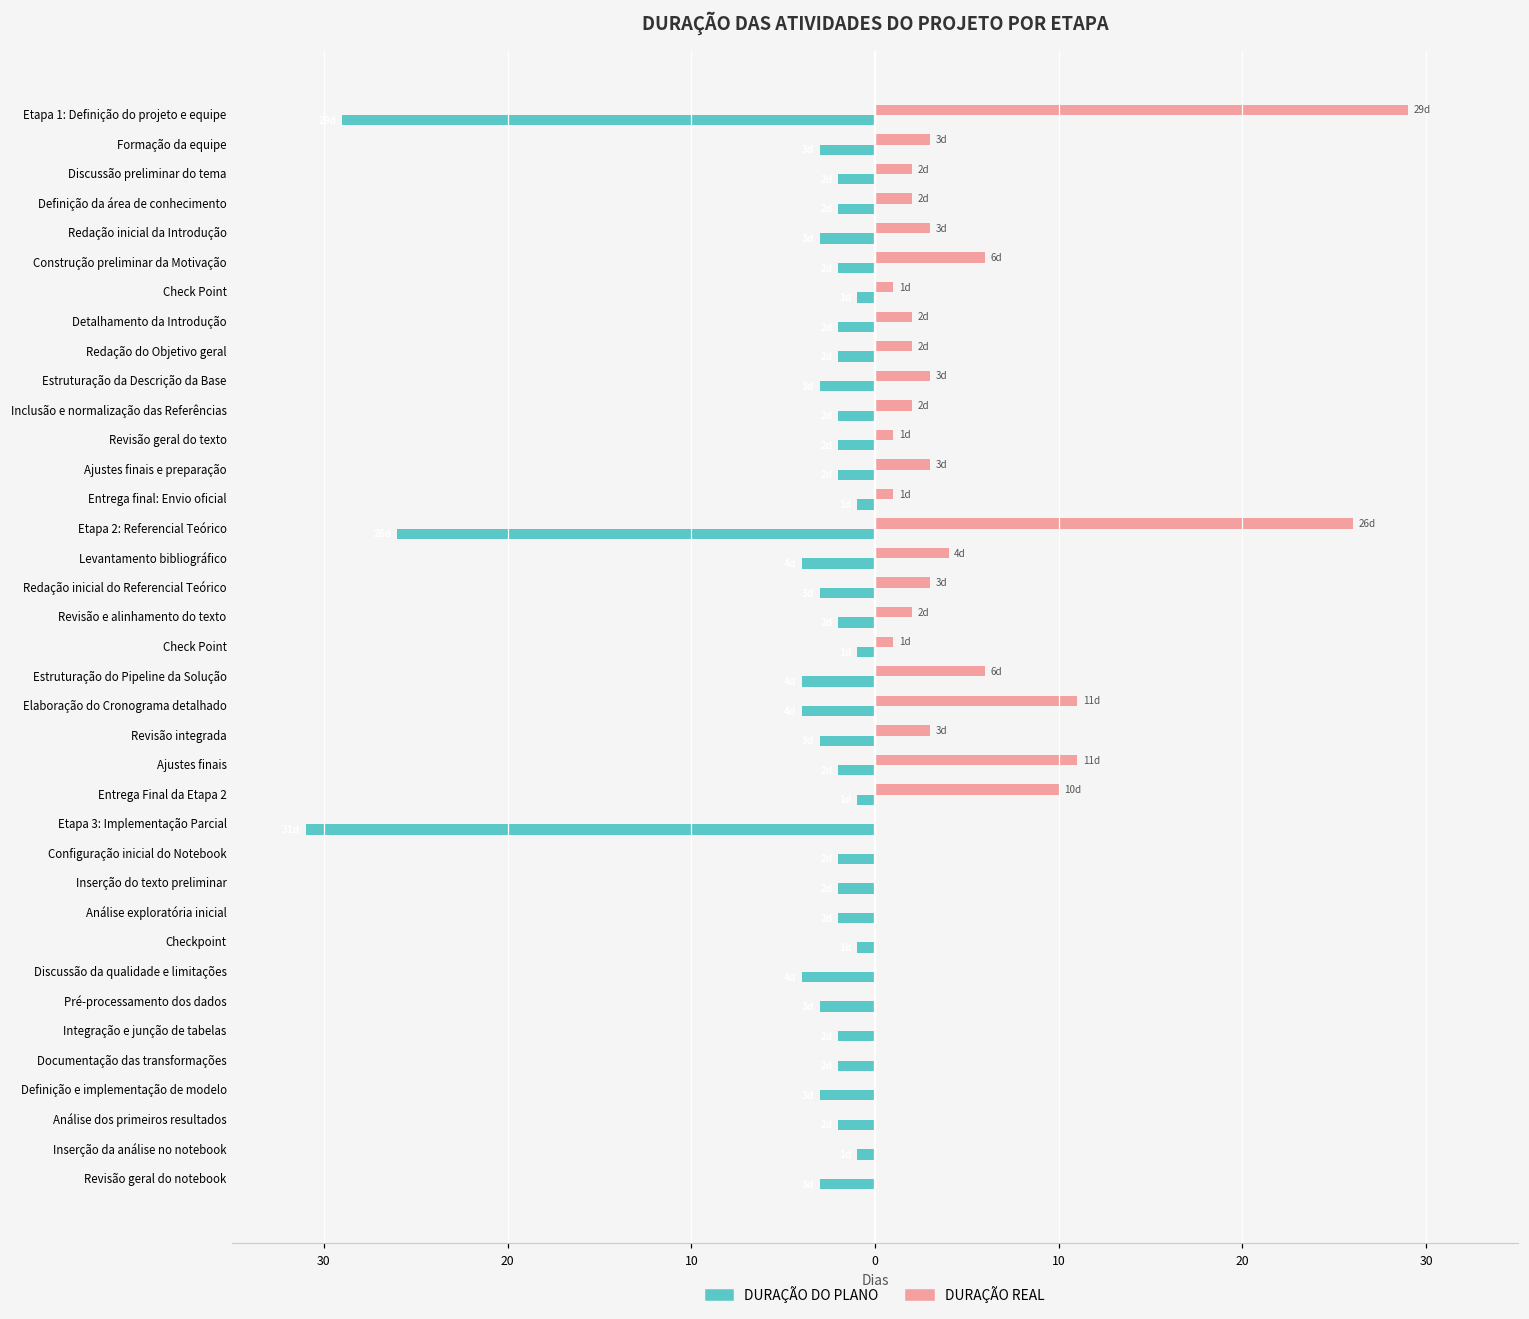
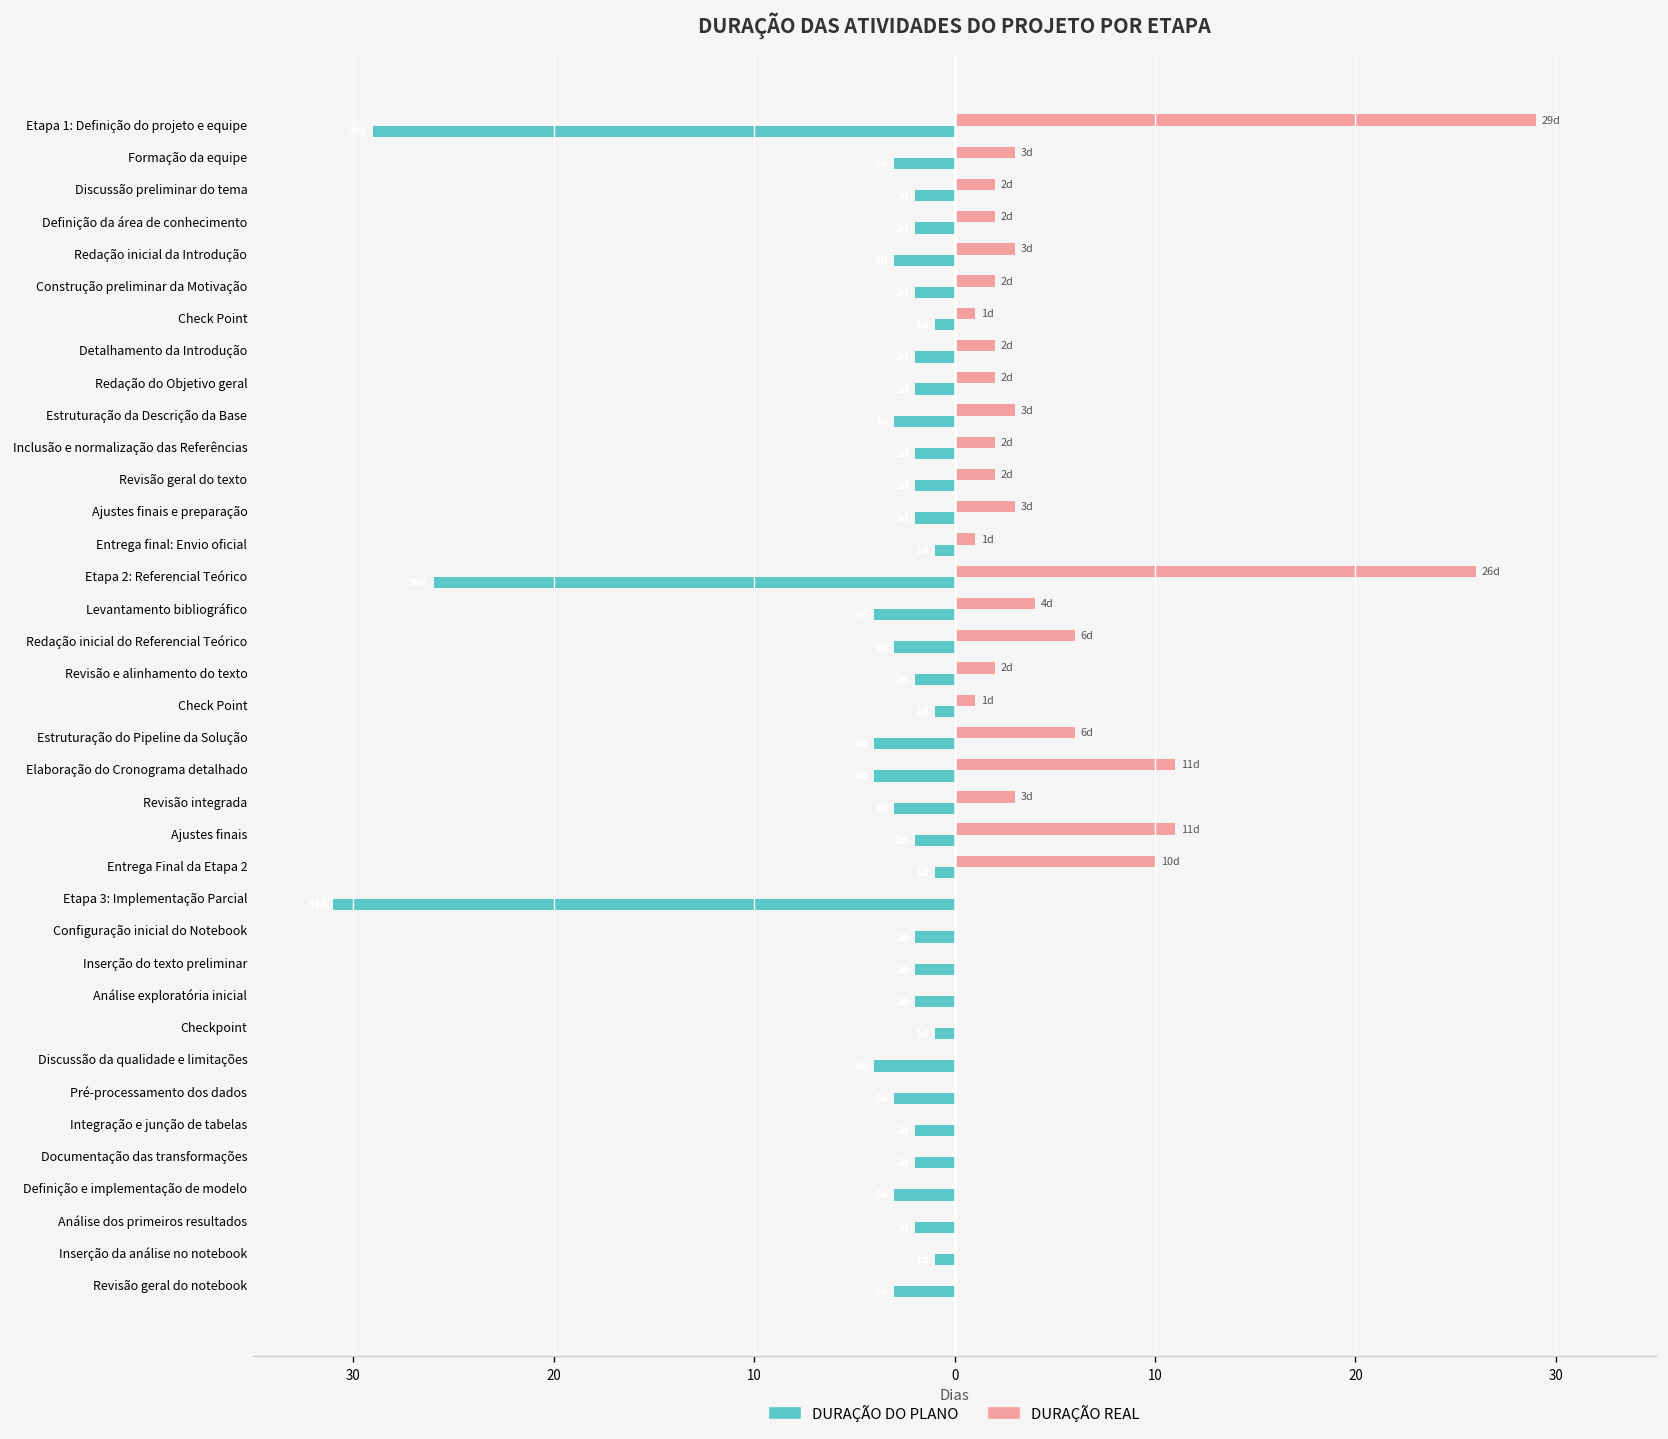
DURAÇÃO REAL, Construção preliminar da Motivação: 6d -> 2d
DURAÇÃO REAL, Revisão geral do texto: 1d -> 2d
DURAÇÃO REAL, Redação inicial do Referencial Teórico: 3d -> 6d
